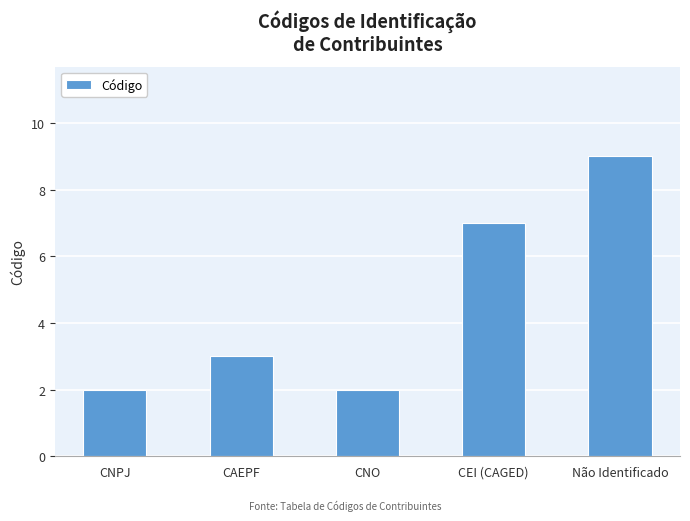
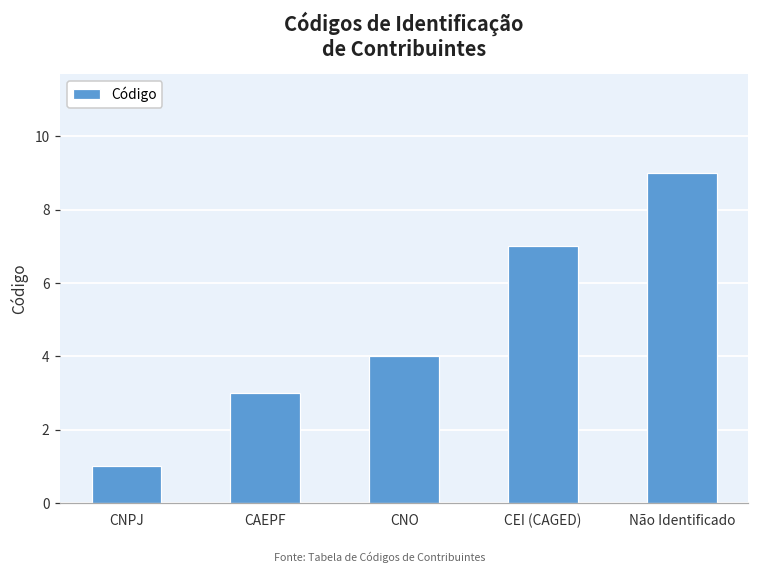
CNPJ: 2 -> 1
CNO: 2 -> 4
